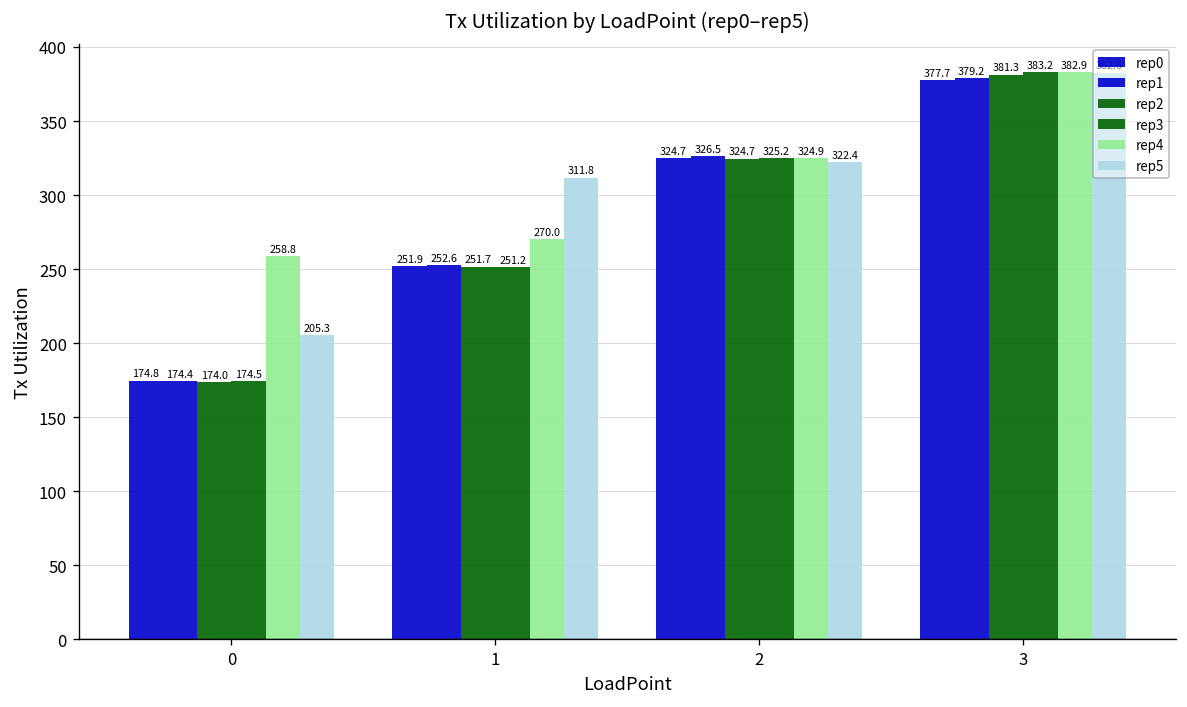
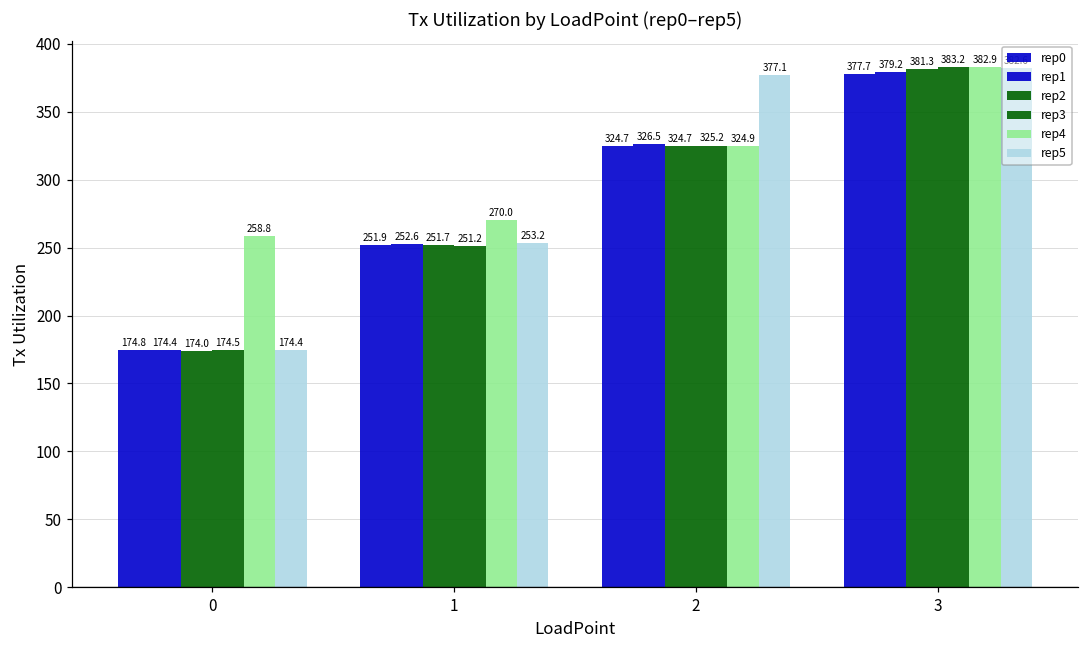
rep5, 0: 205.3 -> 174.4
rep5, 1: 311.8 -> 253.2
rep5, 2: 322.4 -> 377.1
